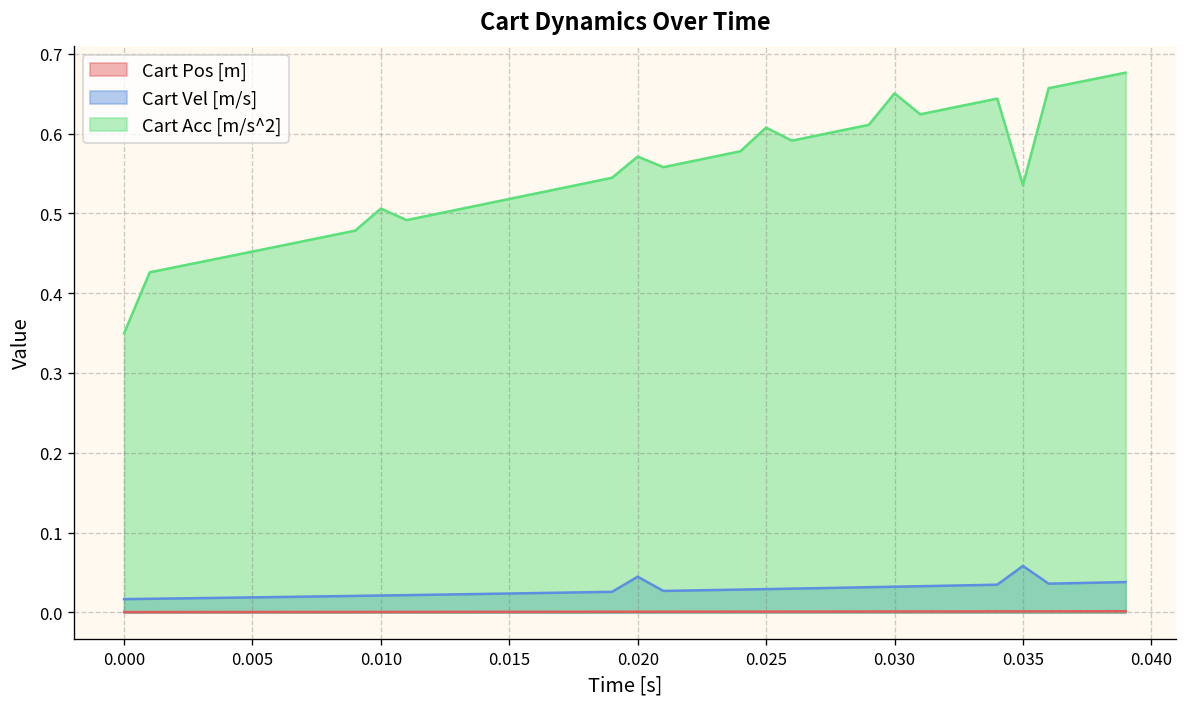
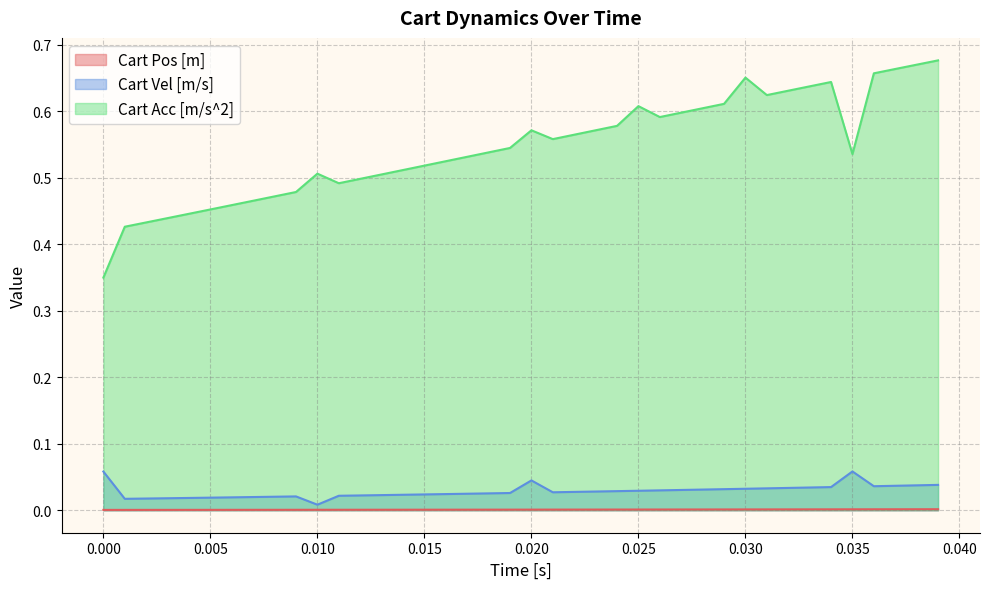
Cart Vel [m/s], 0.000: 0.02 -> 0.06
Cart Vel [m/s], 0.010: 0.02 -> 0.01
